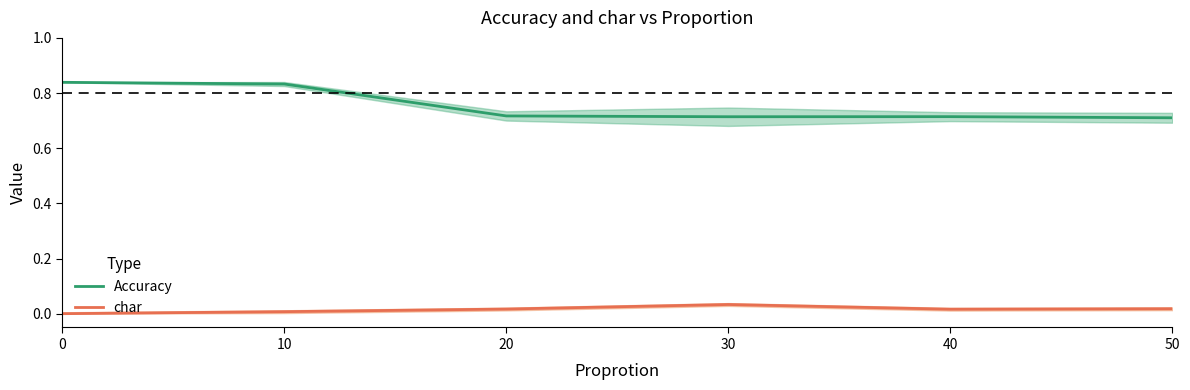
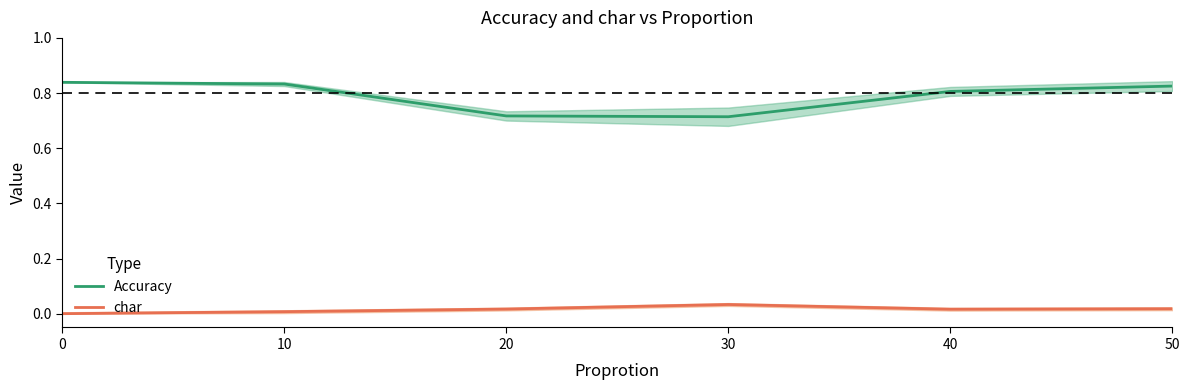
Accuracy, 40: 0.71 -> 0.81
Accuracy, 50: 0.71 -> 0.83
